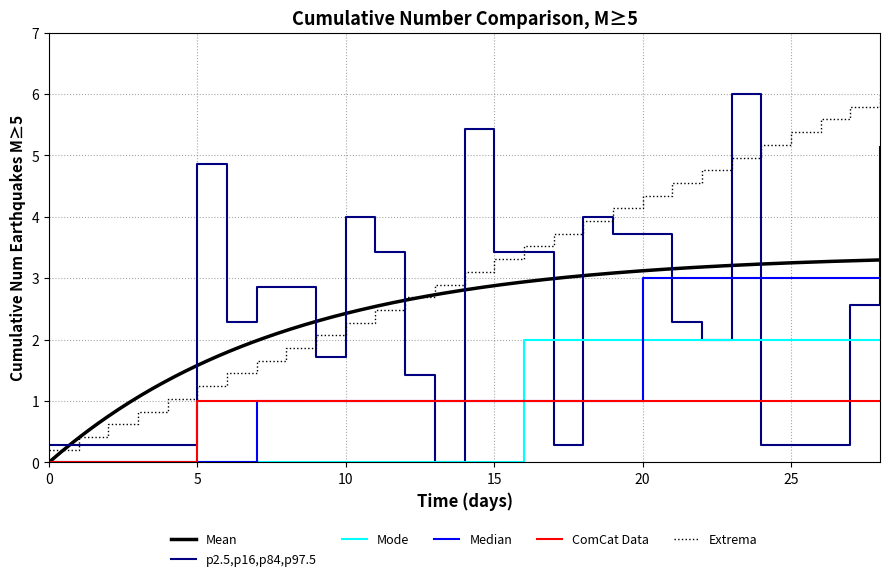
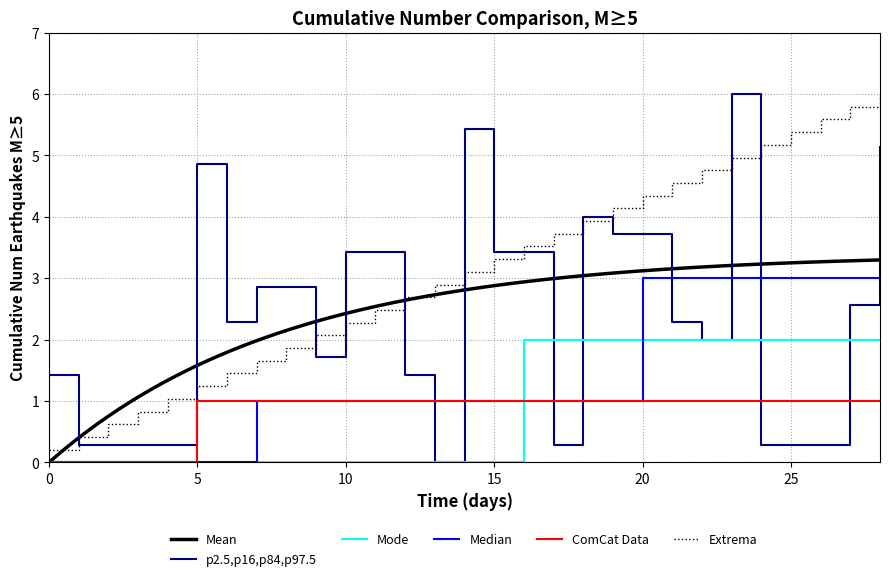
p2.5,p16,p84,p97.5, 0: 0.3 -> 1.4
p2.5,p16,p84,p97.5, 10: 4.0 -> 3.4
